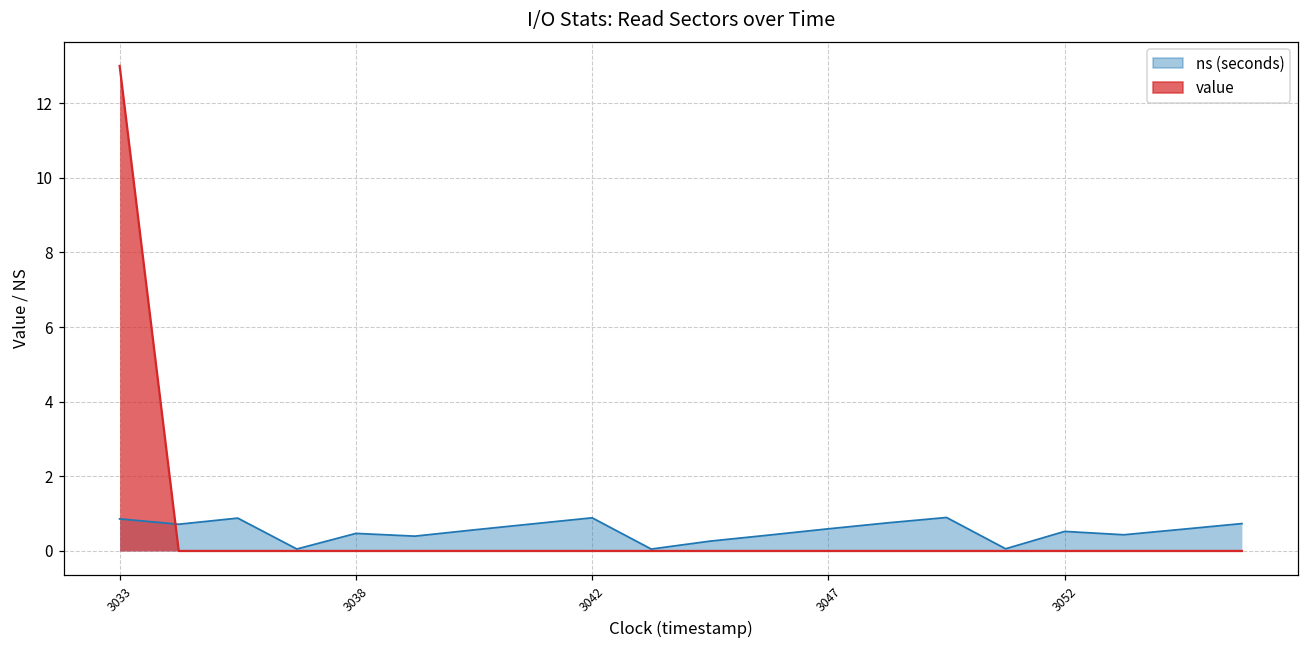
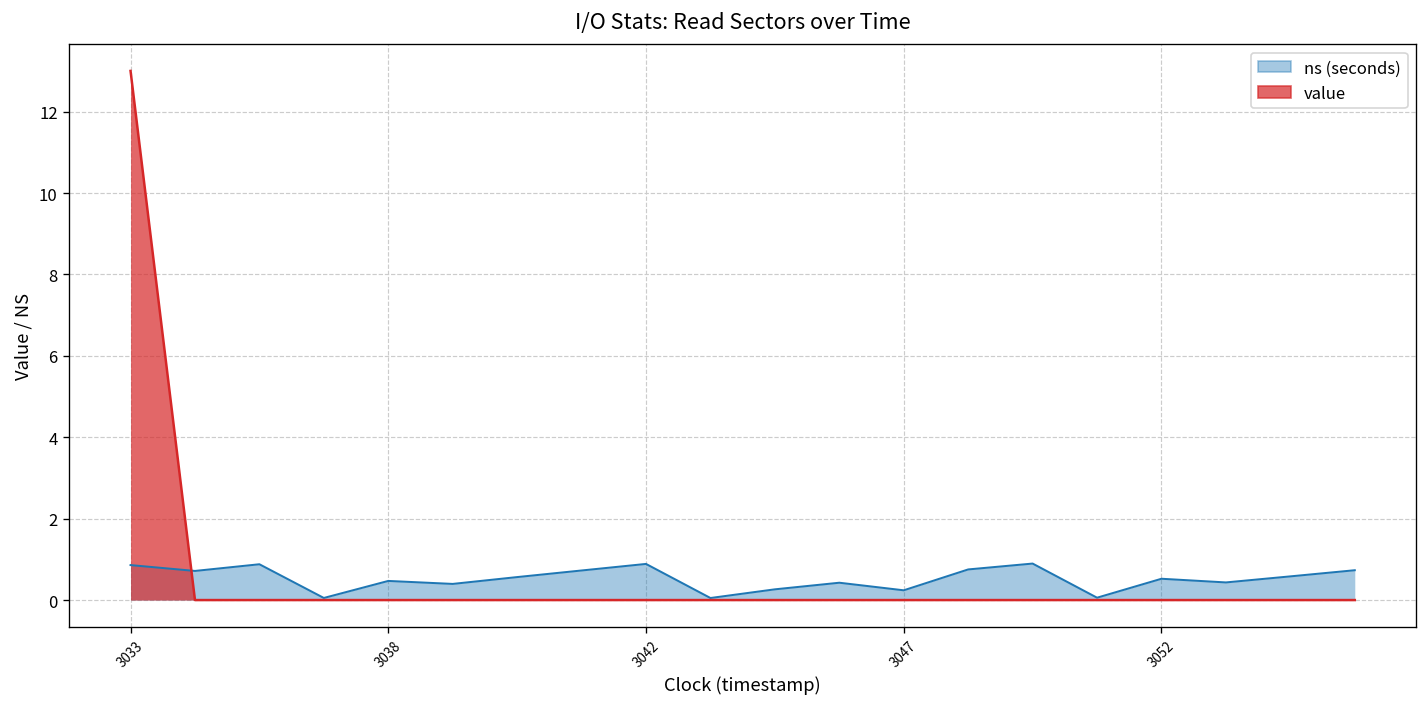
ns (seconds), 3047: 0.6 -> 0.2
